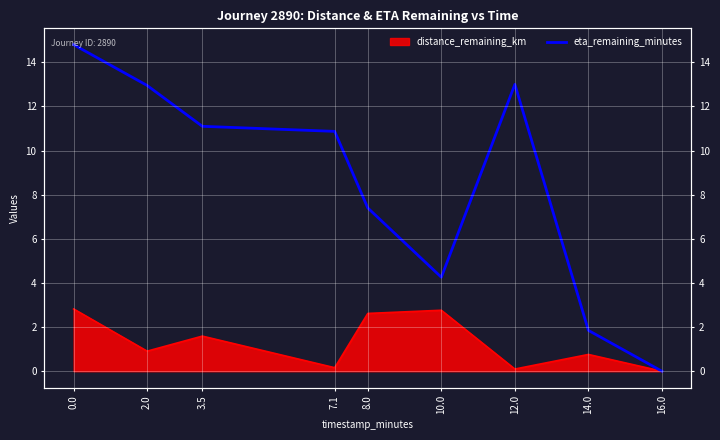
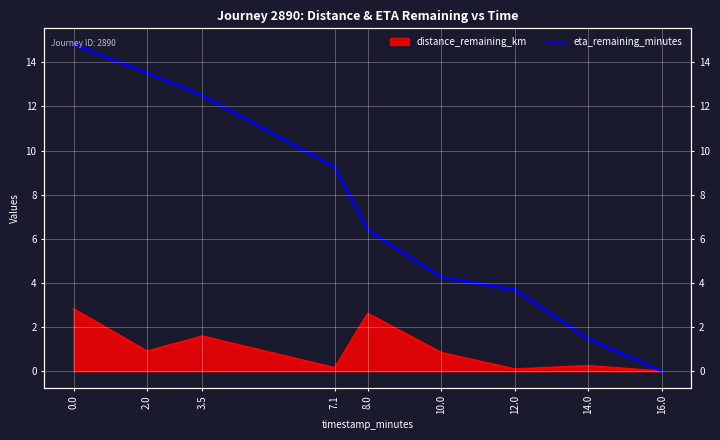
eta_remaining_minutes, 2.0: 13.0 -> 13.5
eta_remaining_minutes, 3.5: 11.1 -> 12.5
eta_remaining_minutes, 7.1: 10.9 -> 9.3
eta_remaining_minutes, 8.0: 7.4 -> 6.4
distance_remaining_km, 10.0: 2.8 -> 0.8
eta_remaining_minutes, 12.0: 13.0 -> 3.7
distance_remaining_km, 14.0: 0.8 -> 0.3
eta_remaining_minutes, 14.0: 1.9 -> 1.5
